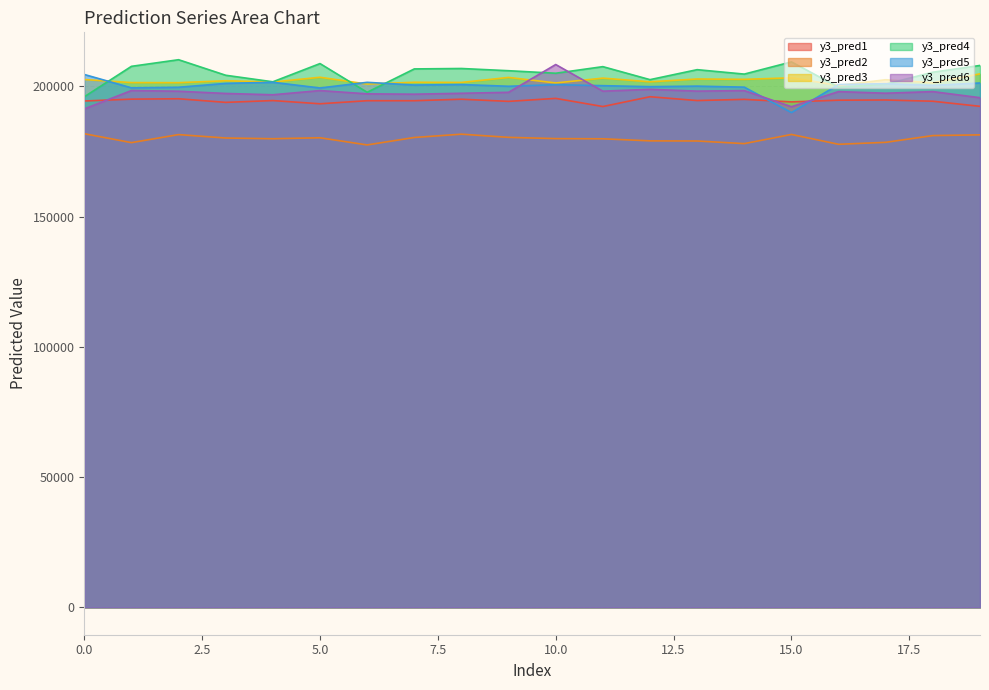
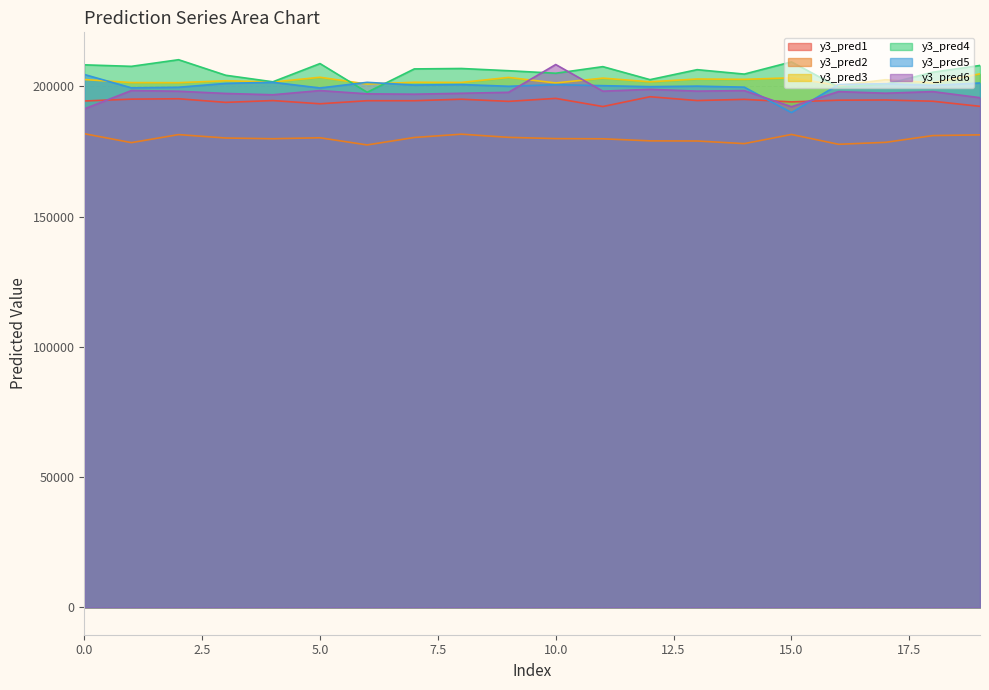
y3_pred4, 0.0: 196000 -> 208000
